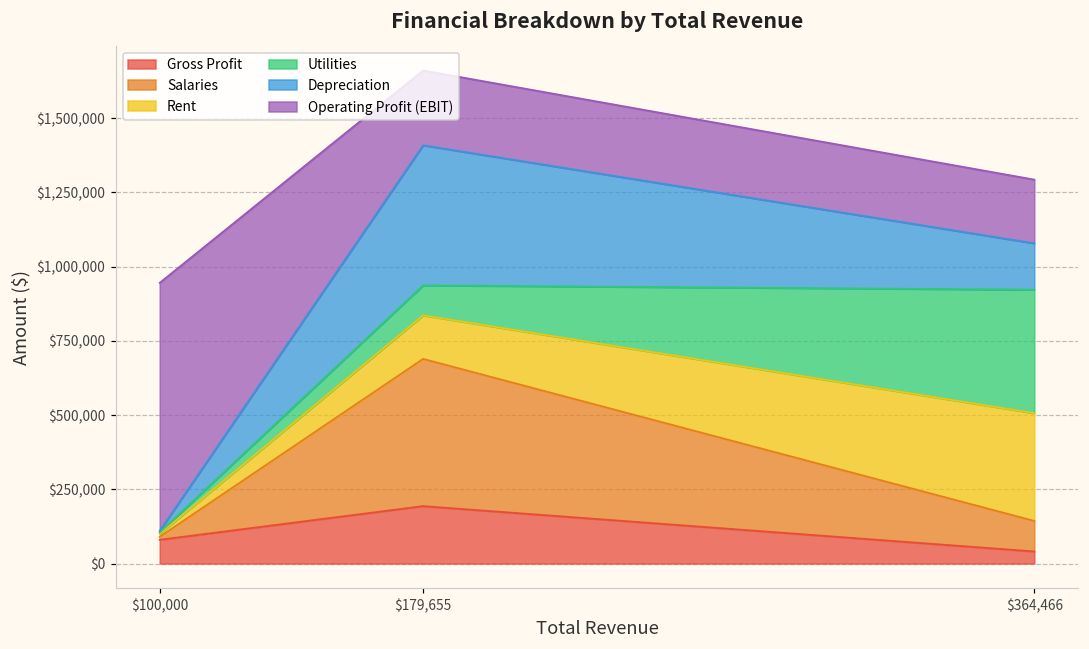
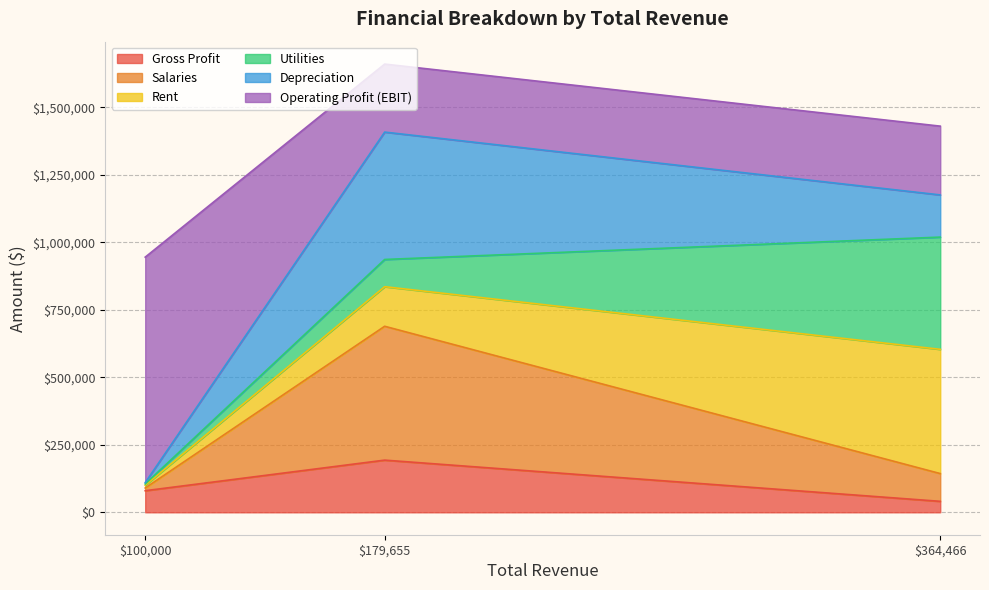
Rent, $364,466: $360,000 -> $460,000
Operating Profit (EBIT), $364,466: $210,000 -> $250,000
